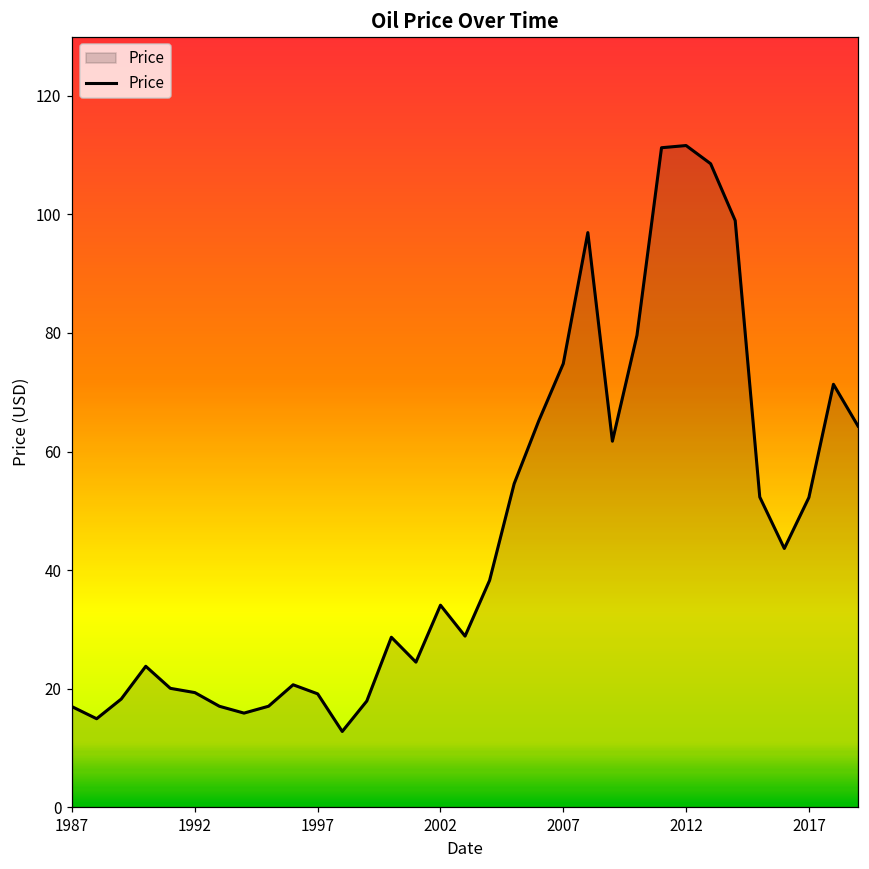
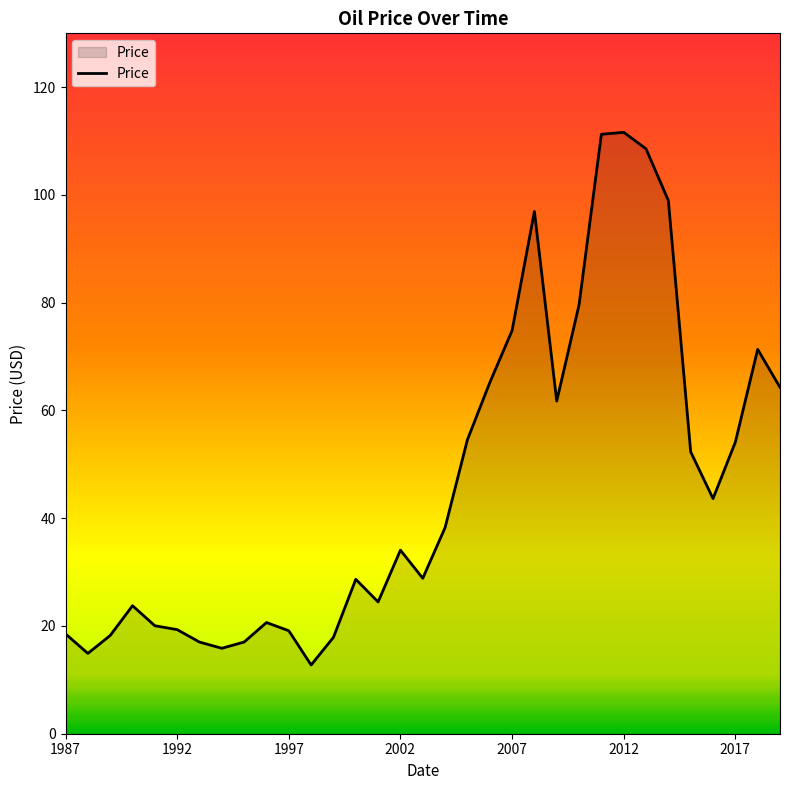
1987: 17 -> 19
2017: 52 -> 54
